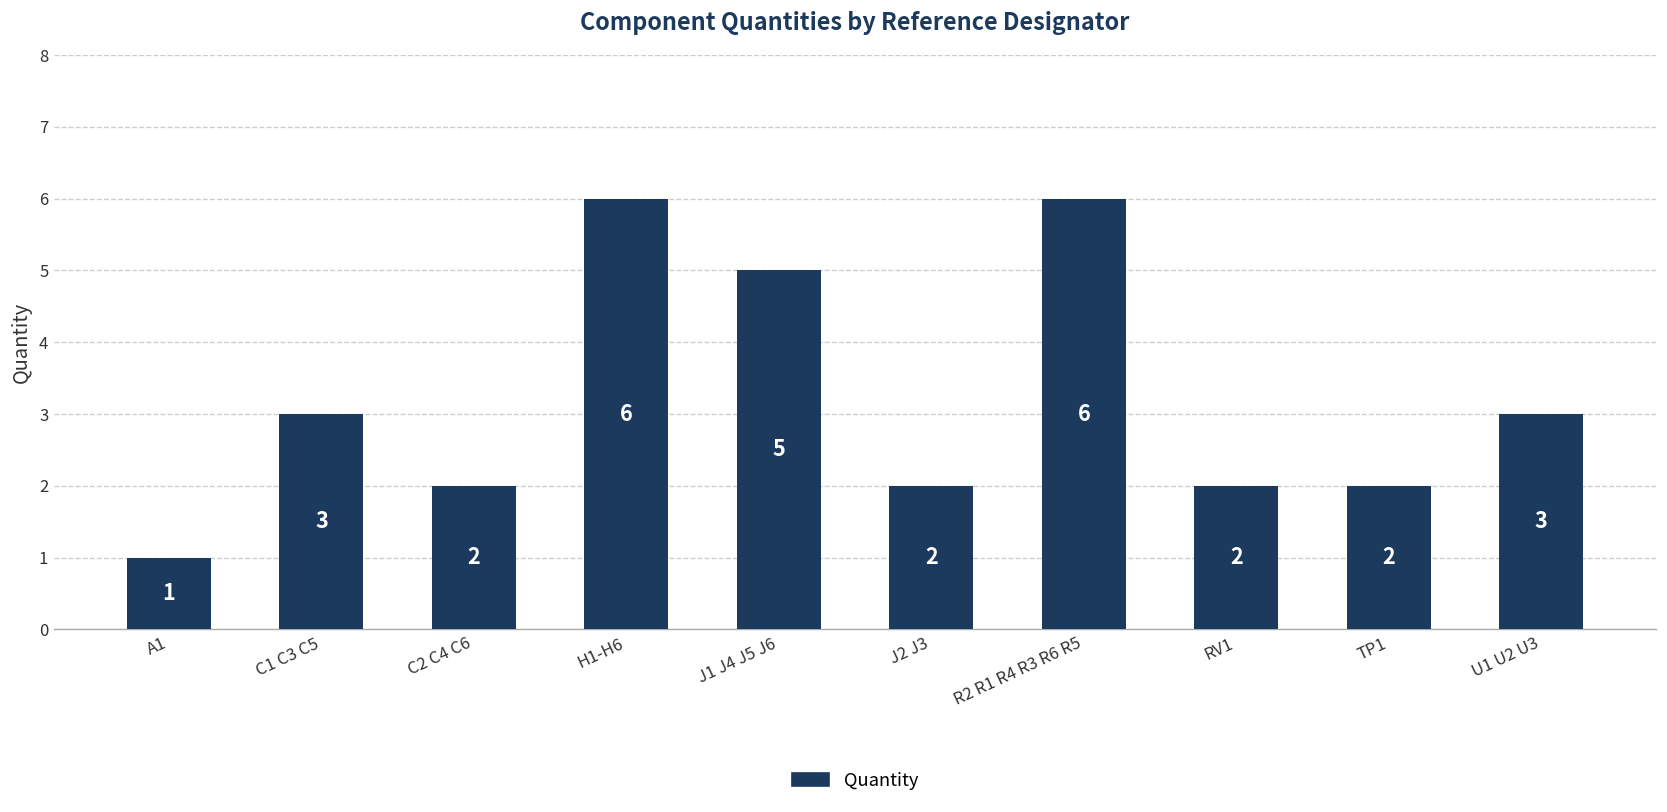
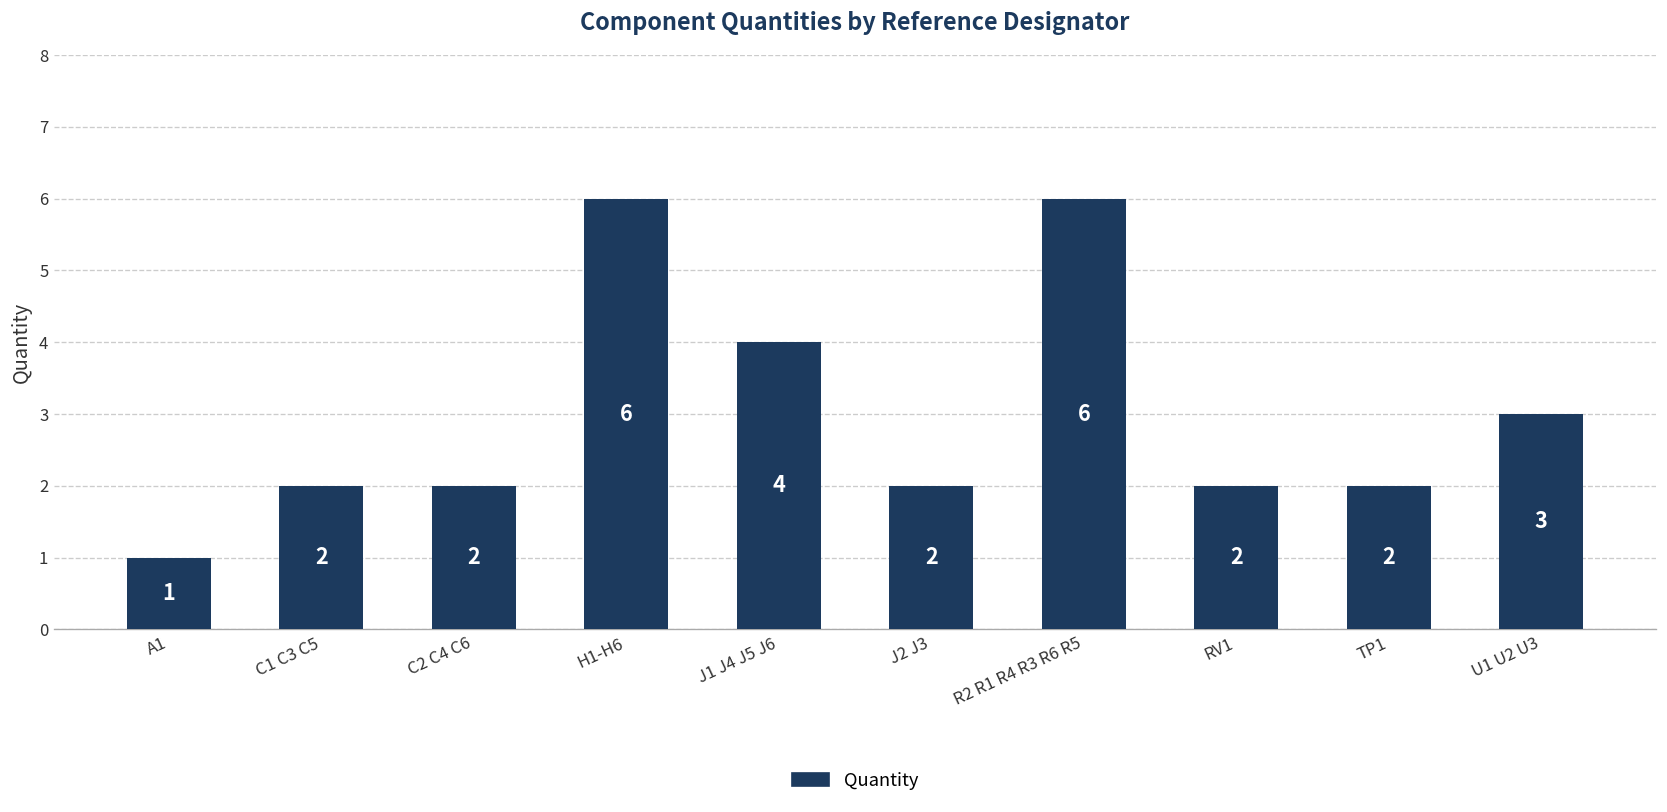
C1 C3 C5: 3 -> 2
J1 J4 J5 J6: 5 -> 4
